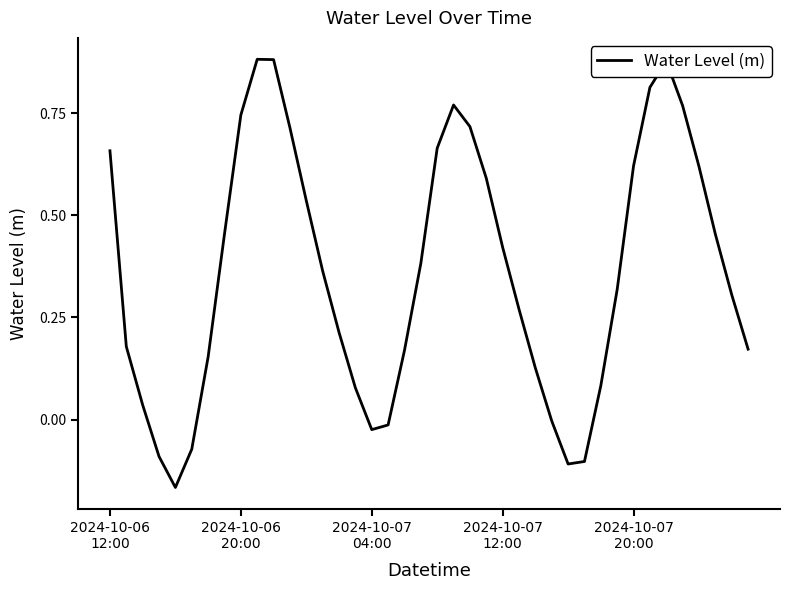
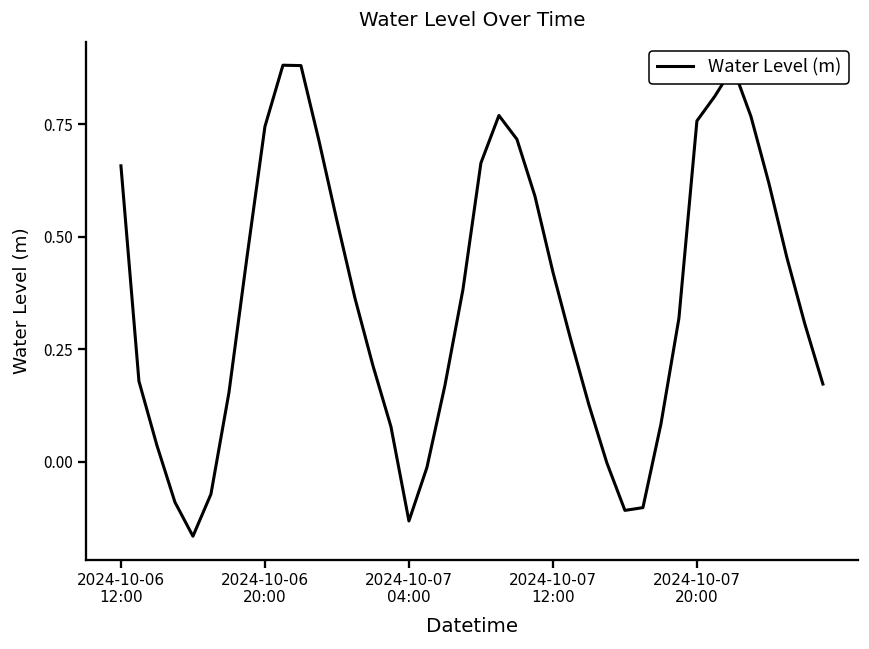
2024-10-07 04:00: -0.02 -> -0.13
2024-10-07 20:00: 0.62 -> 0.76
